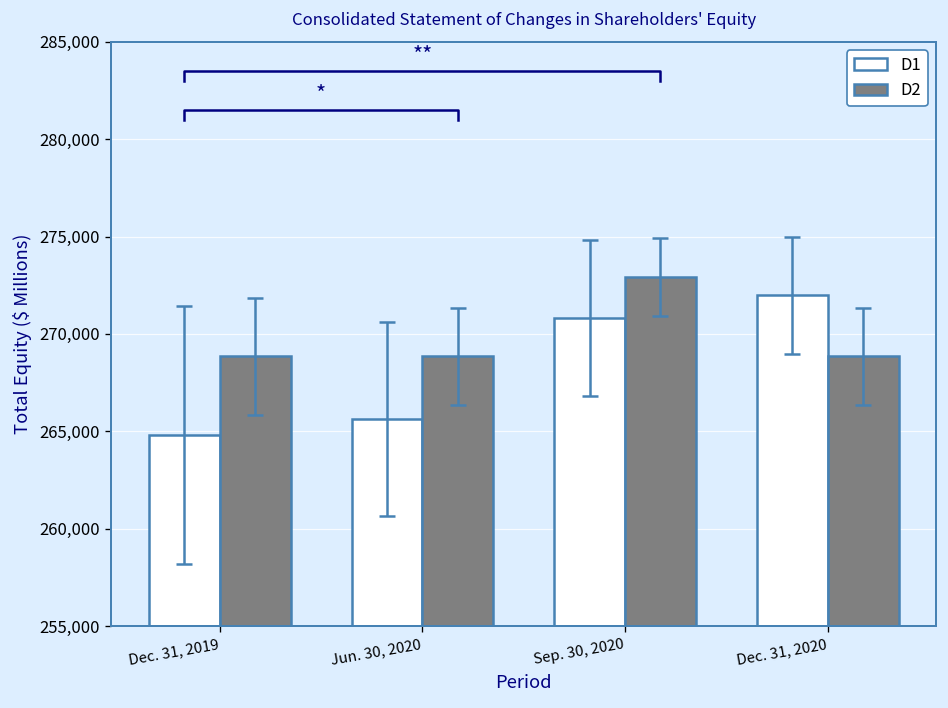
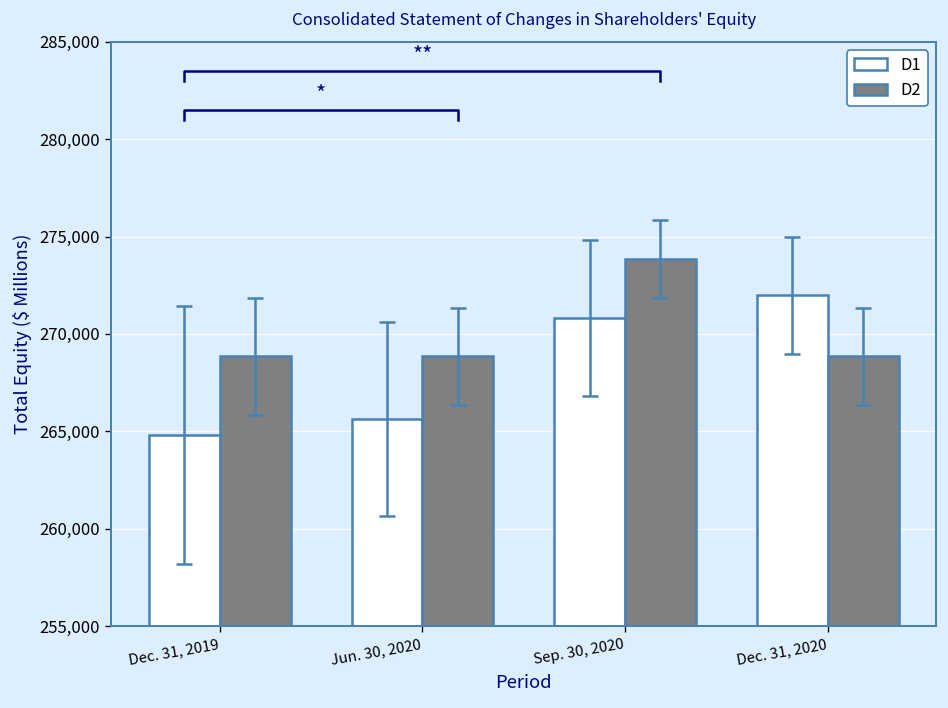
D2, Sep. 30, 2020: 272,900 -> 273,800
